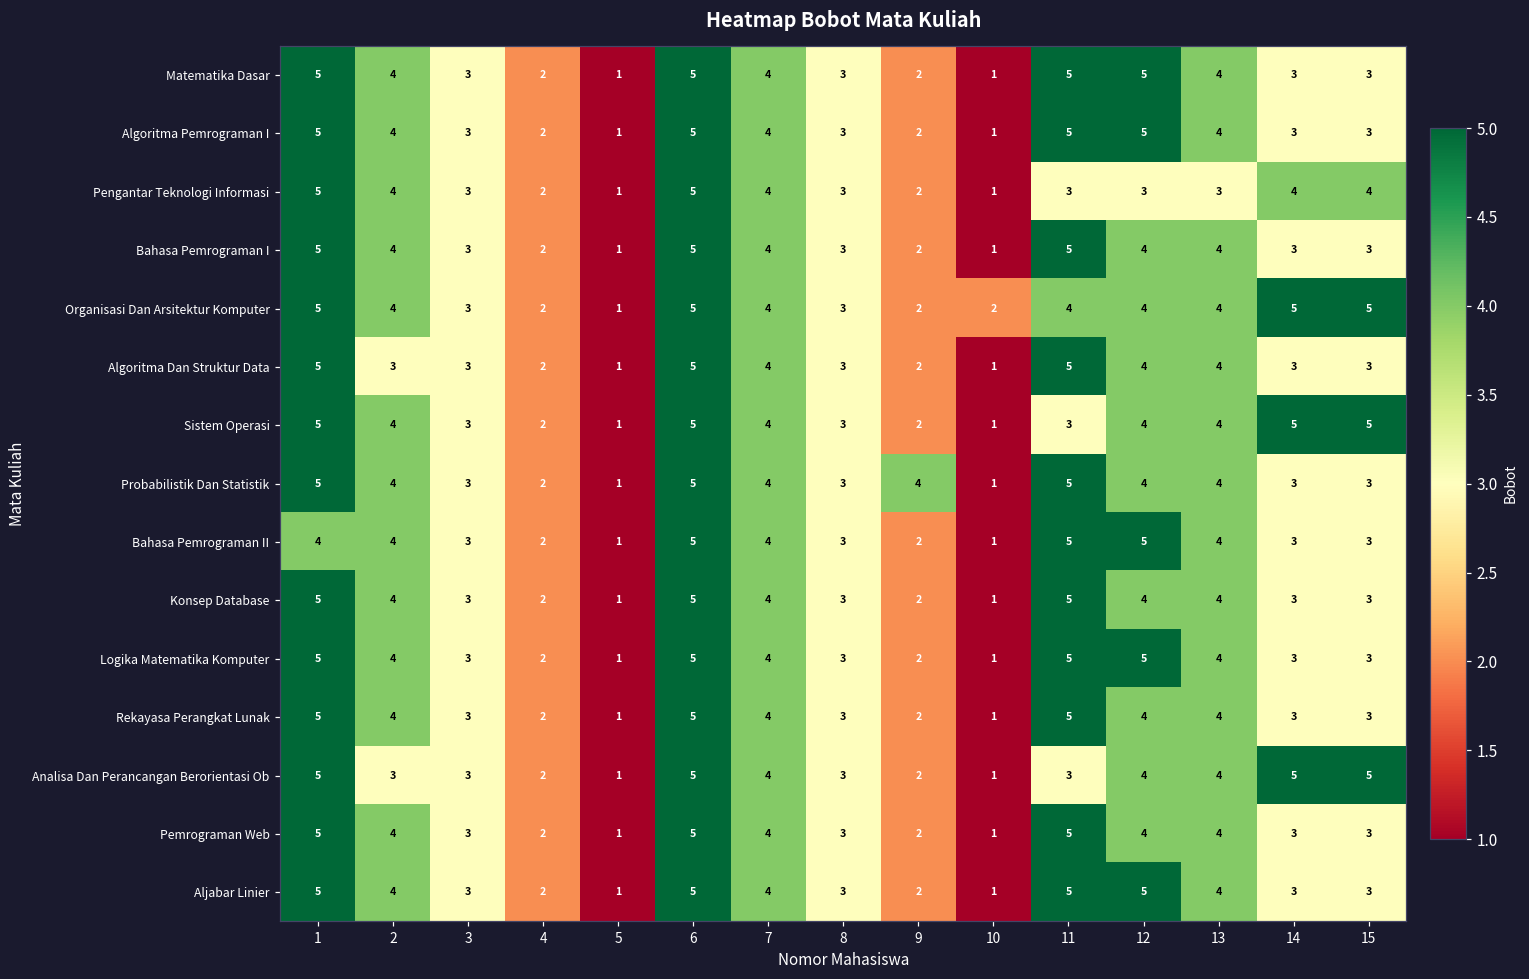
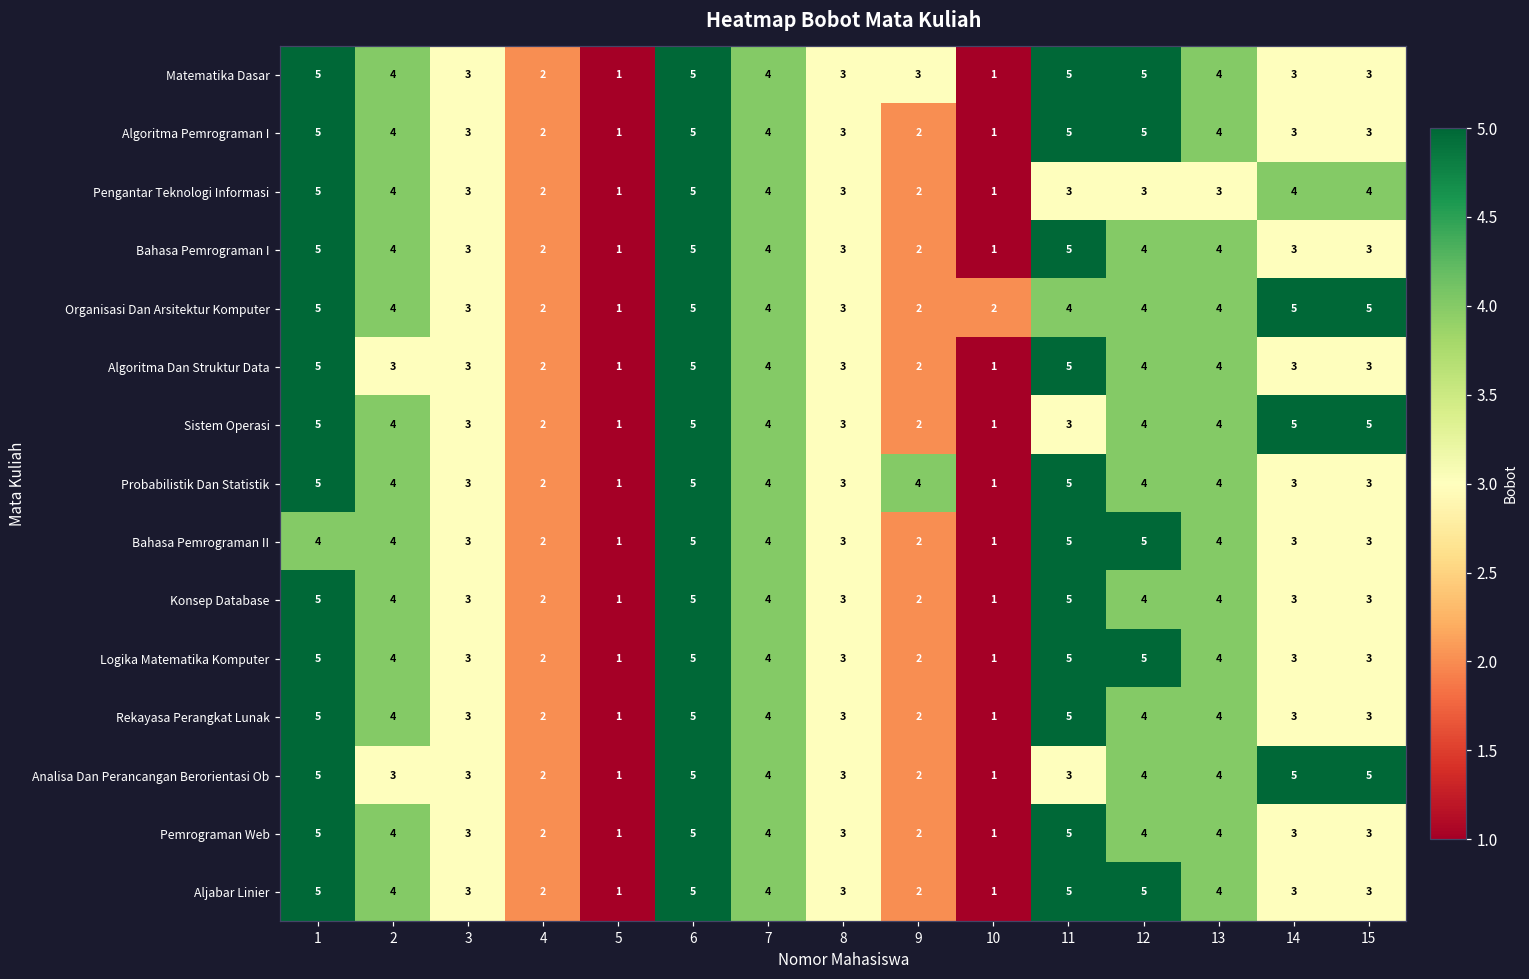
Matematika Dasar, 9: 2 -> 3
